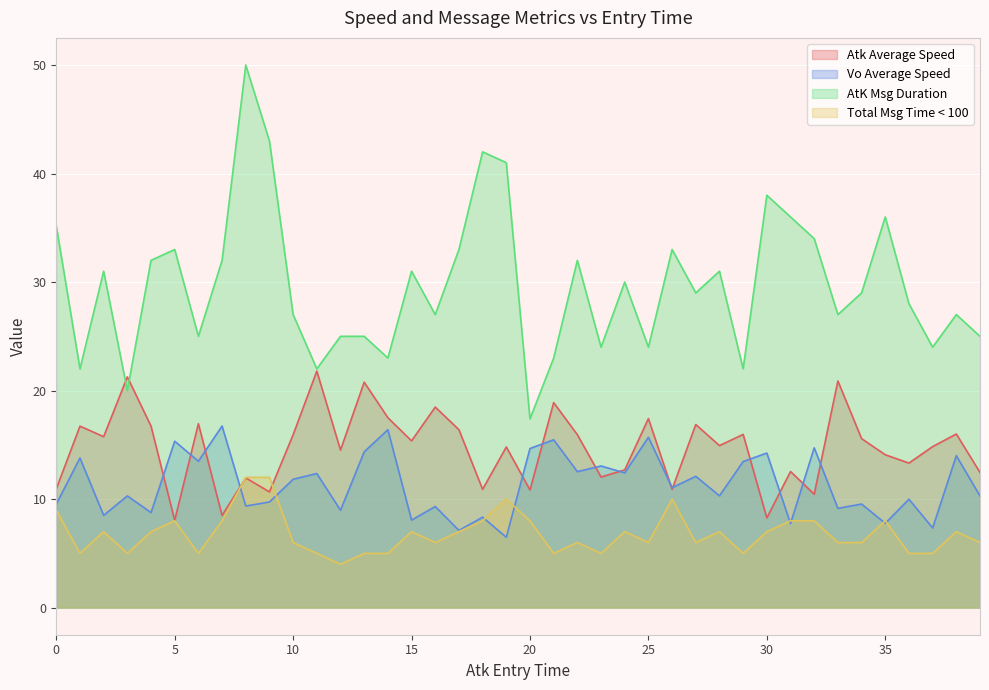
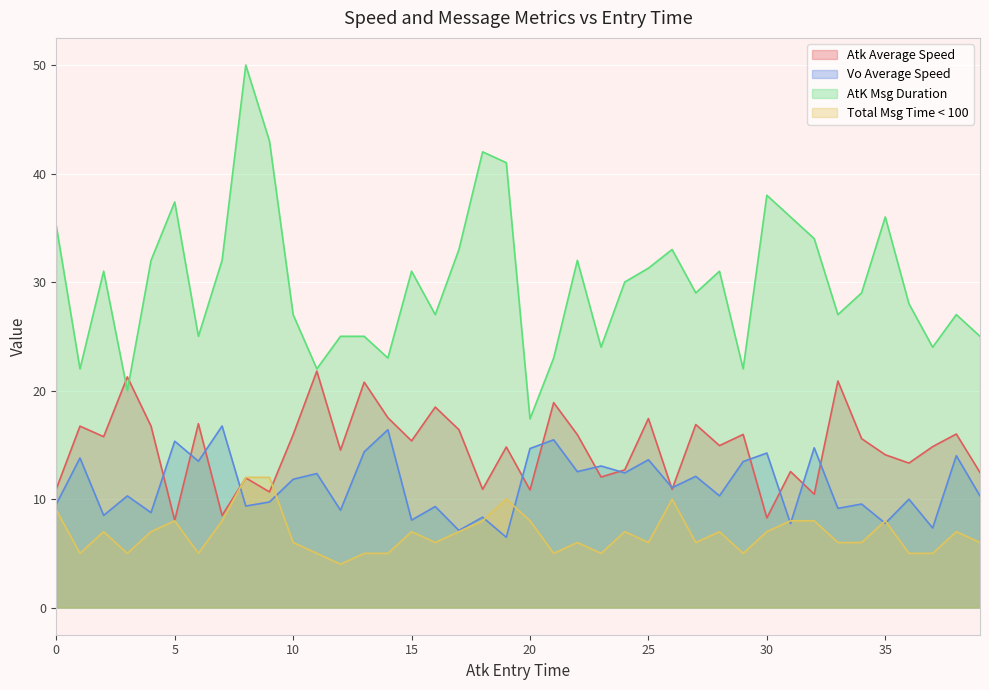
AtK Msg Duration, 5: 33.0 -> 37.4
Vo Average Speed, 25: 15.7 -> 13.6
AtK Msg Duration, 25: 24.0 -> 31.3
